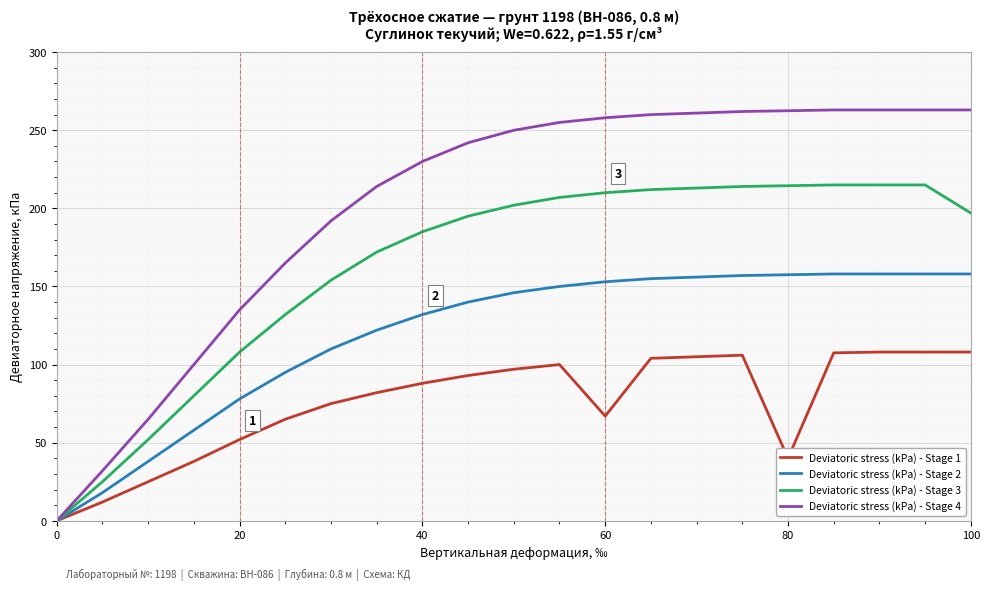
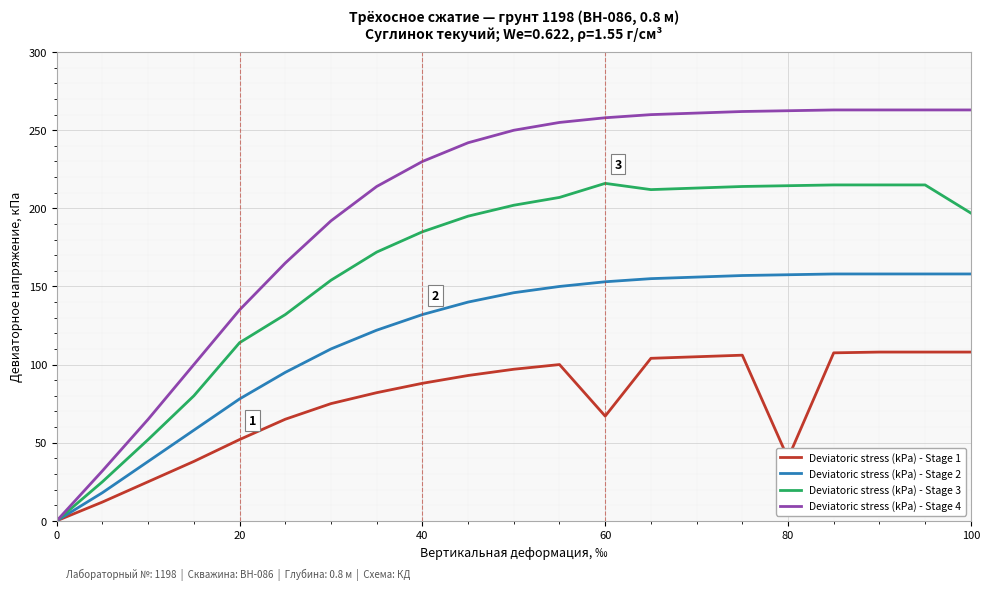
Deviatoric stress (kPa) - Stage 3, 20: 108 -> 114
Deviatoric stress (kPa) - Stage 3, 60: 210 -> 216
